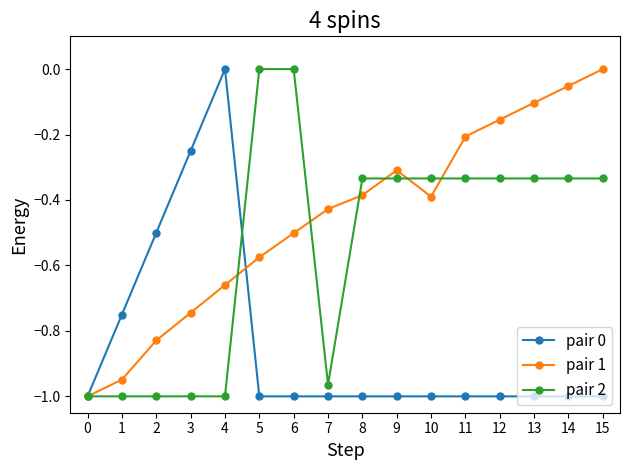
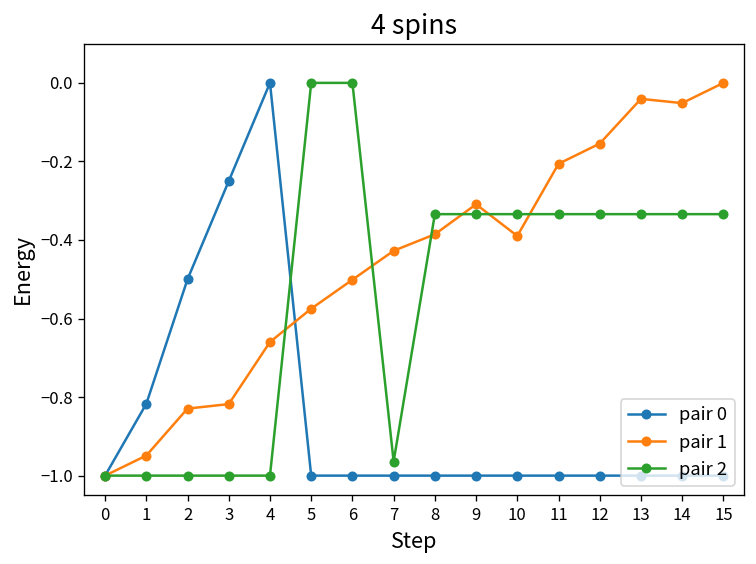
pair 0, 1: -0.75 -> -0.82
pair 1, 3: -0.74 -> -0.82
pair 1, 13: -0.10 -> -0.04
